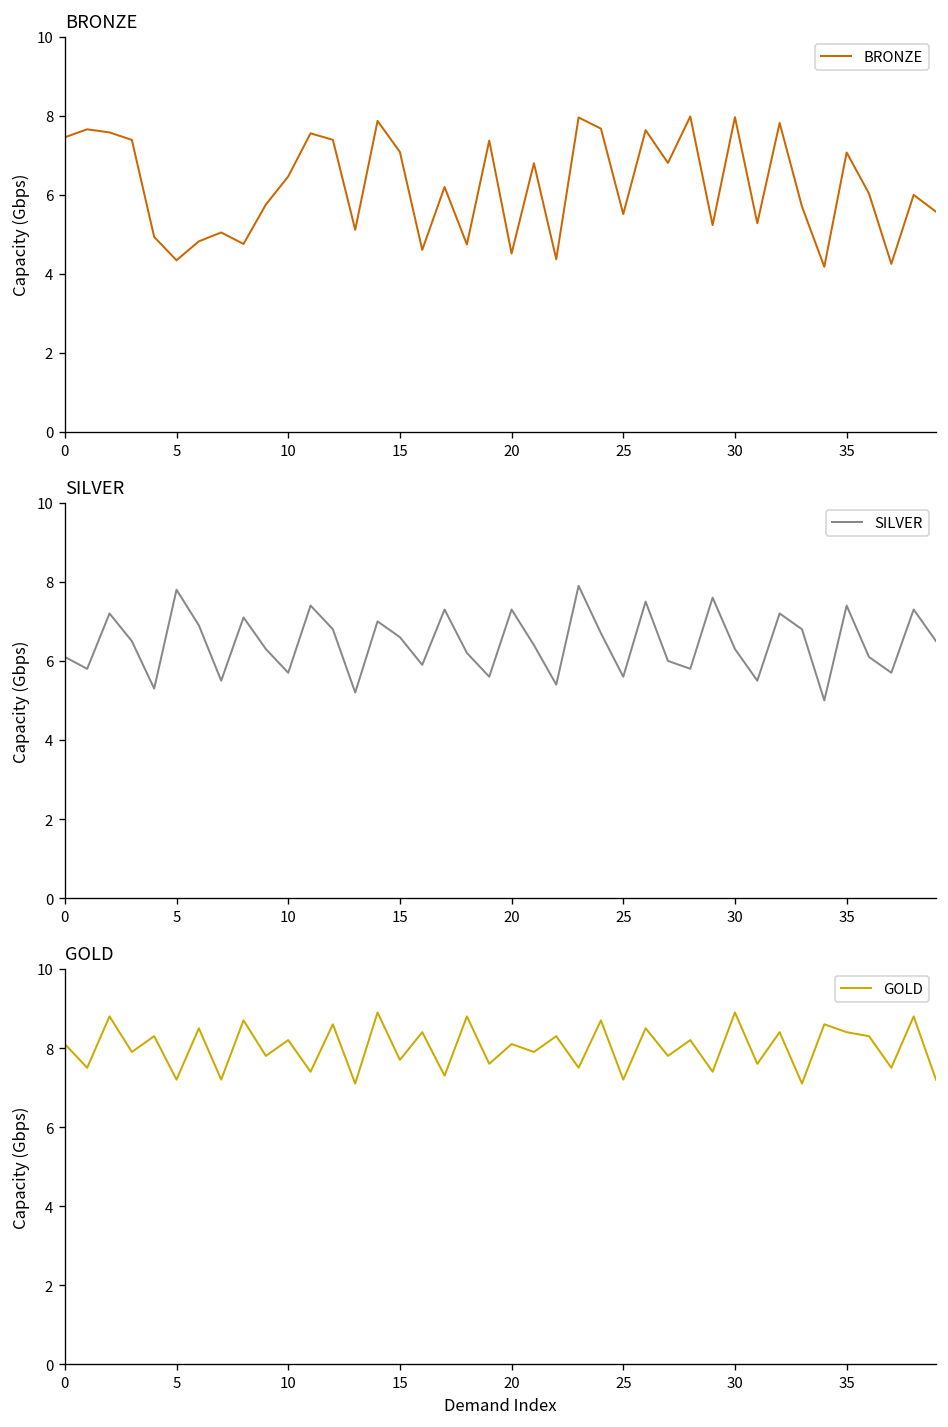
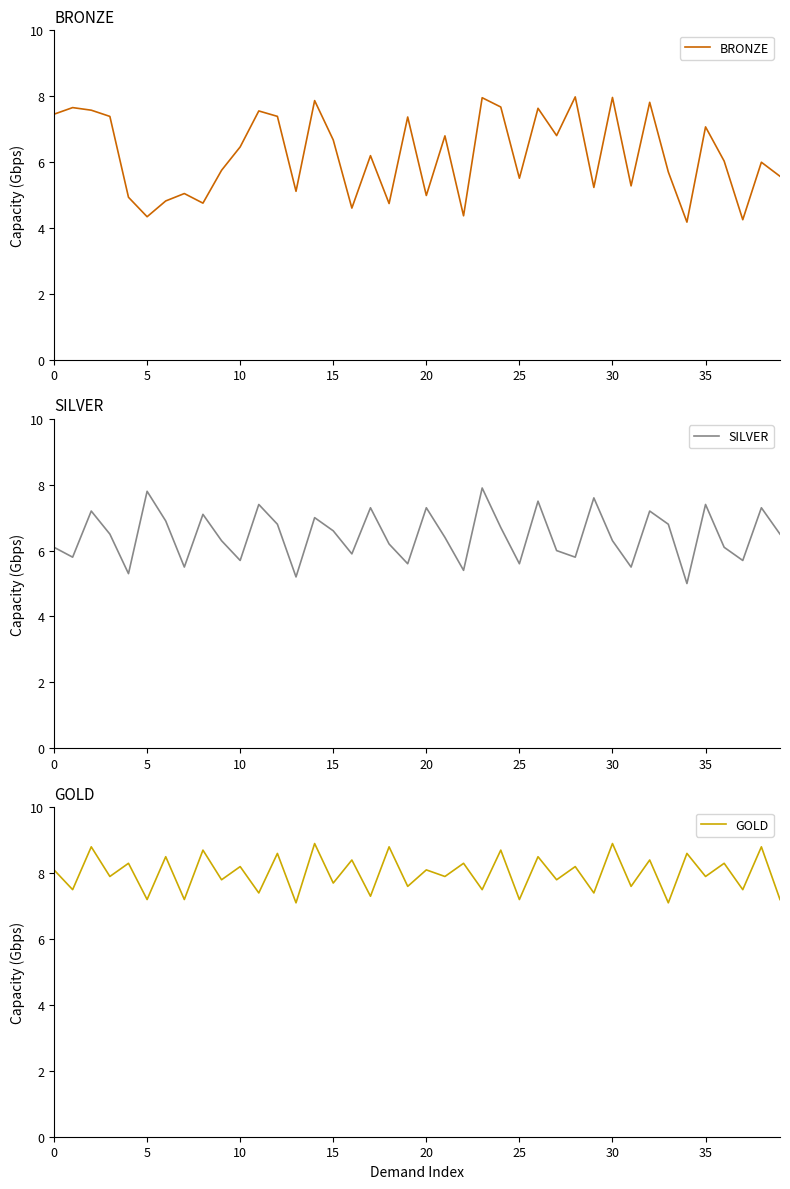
BRONZE, 15: 7.1 -> 6.7
BRONZE, 20: 4.5 -> 5.0
GOLD, 35: 8.4 -> 7.9
